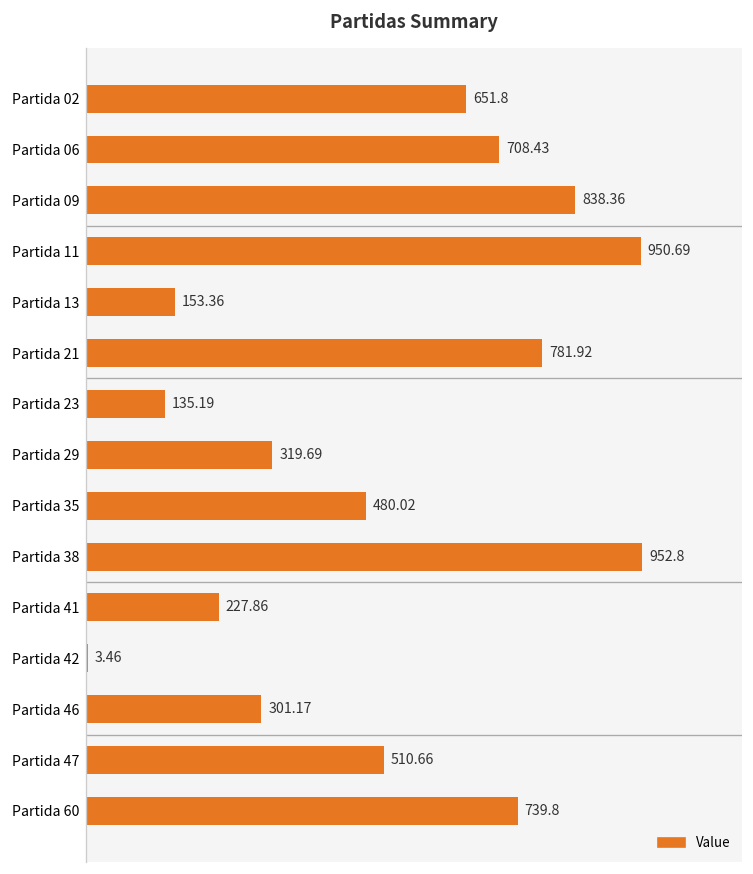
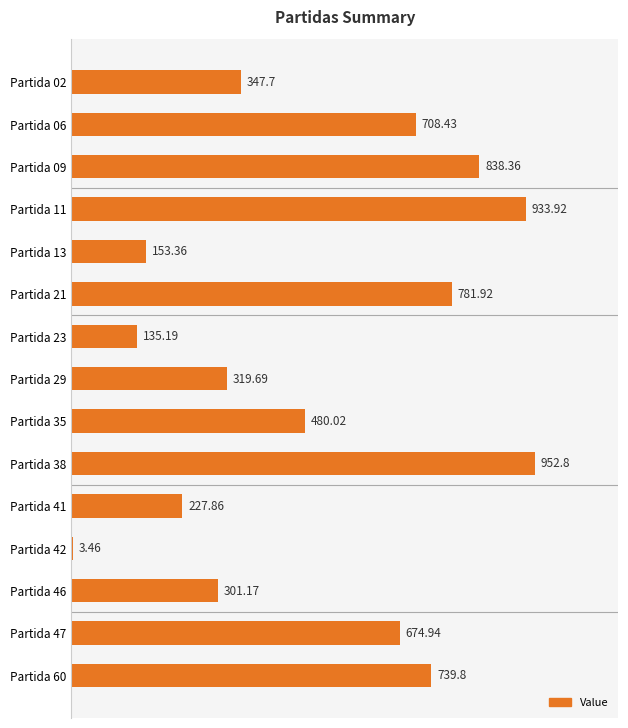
Partida 02: 651.8 -> 347.7
Partida 11: 950.69 -> 933.92
Partida 47: 510.66 -> 674.94
